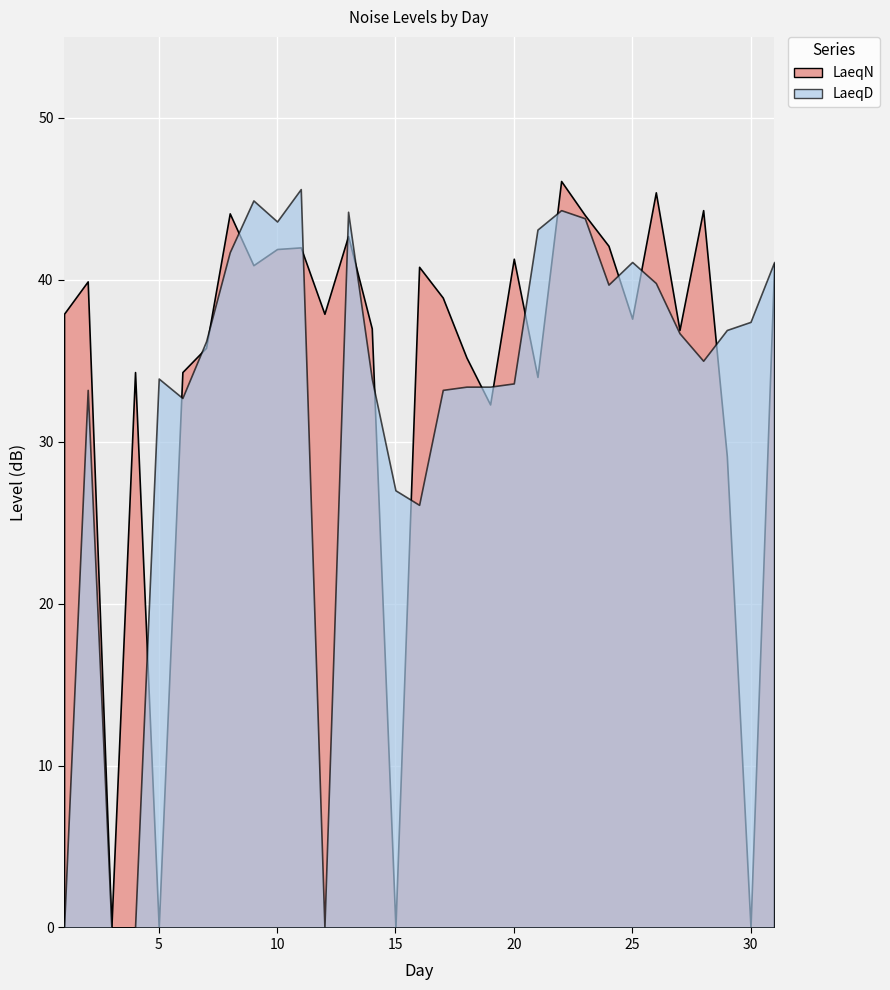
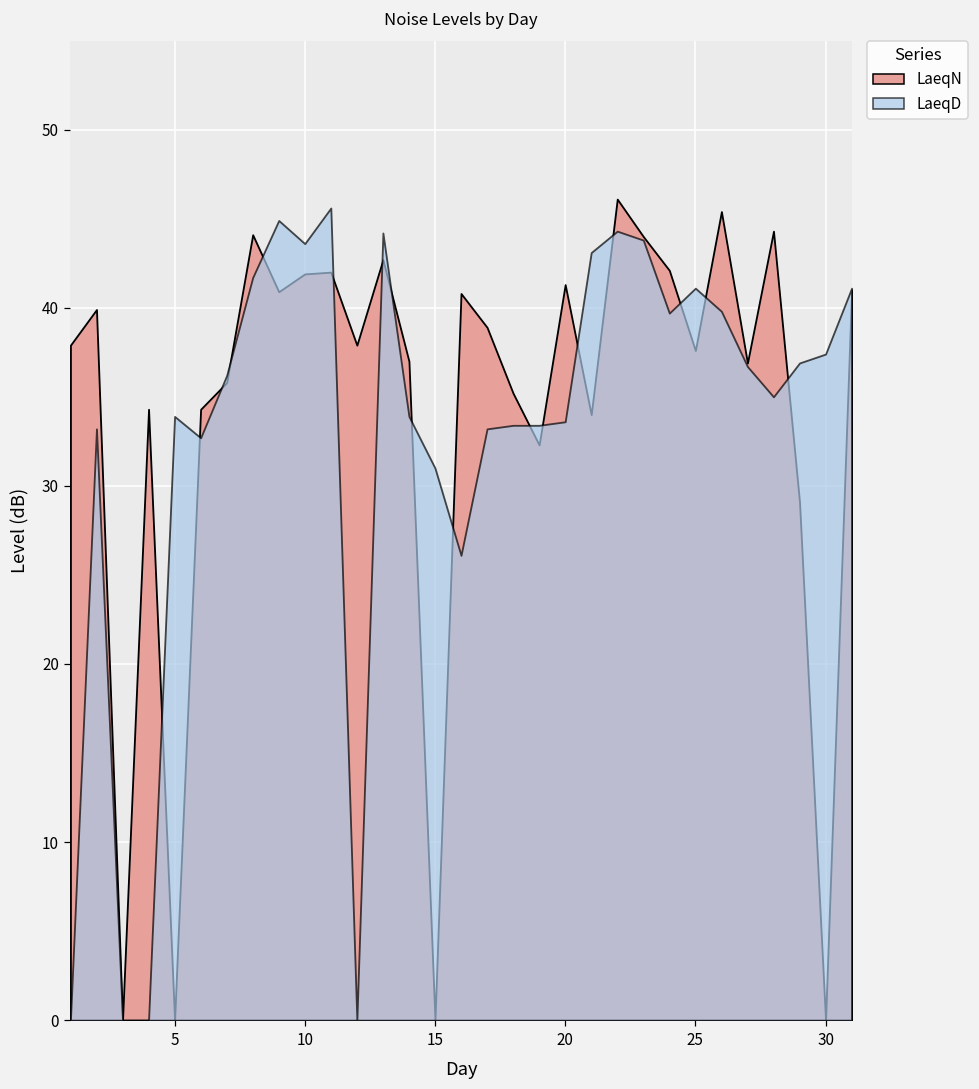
LaeqD, 15: 27 -> 31
